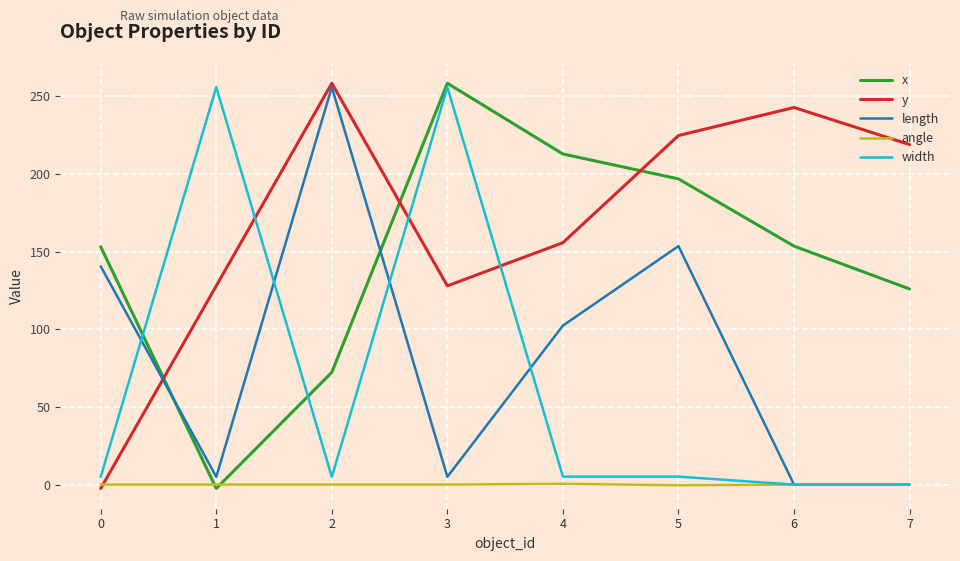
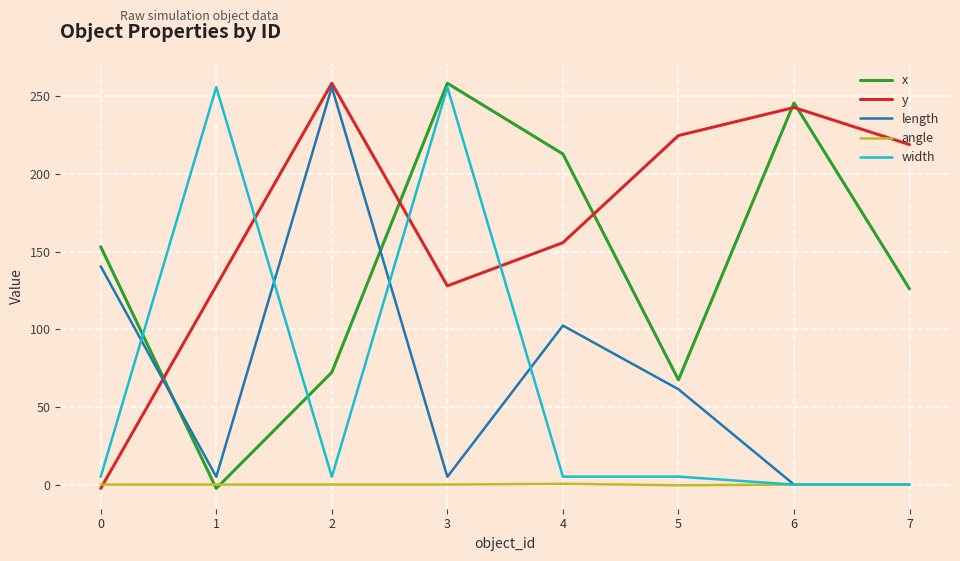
x, 5: 197 -> 67
length, 5: 154 -> 61
x, 6: 154 -> 246
